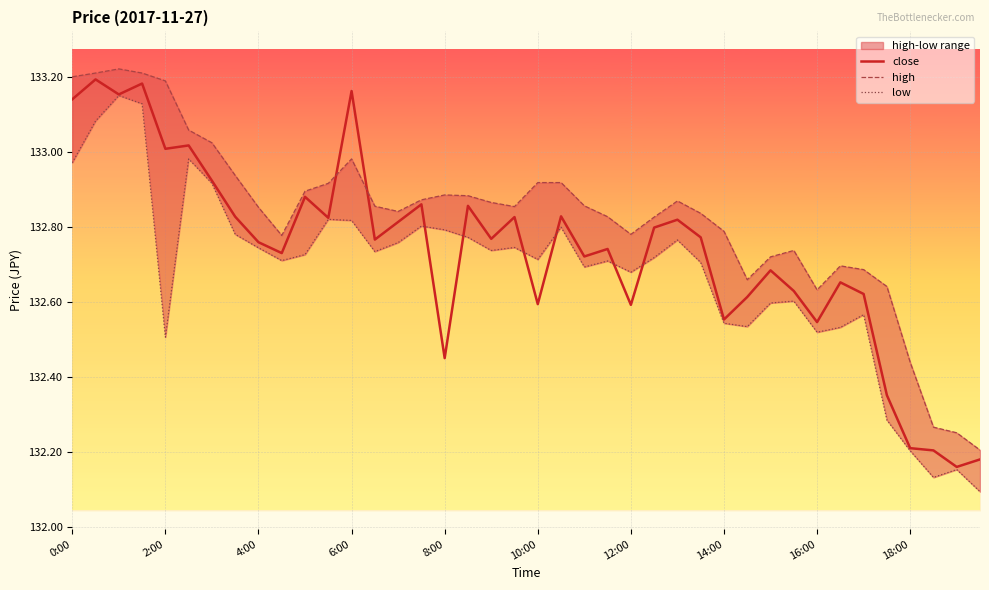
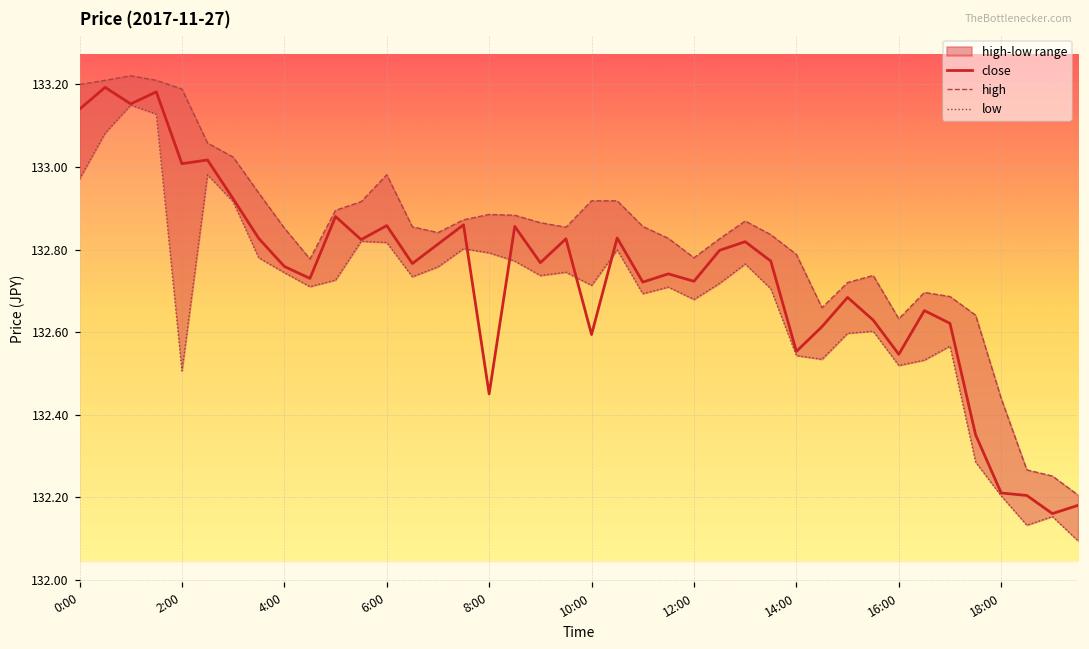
close, 6:00: 133.16 -> 132.86
close, 12:00: 132.59 -> 132.72
